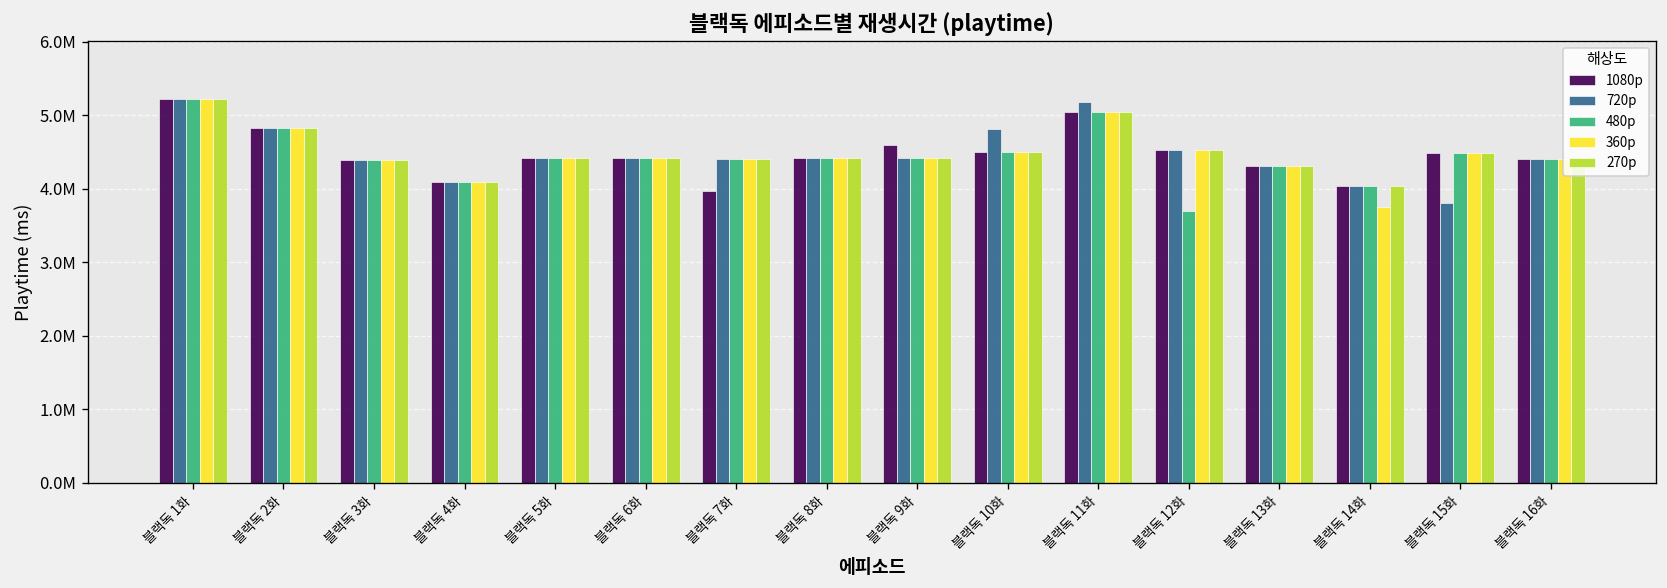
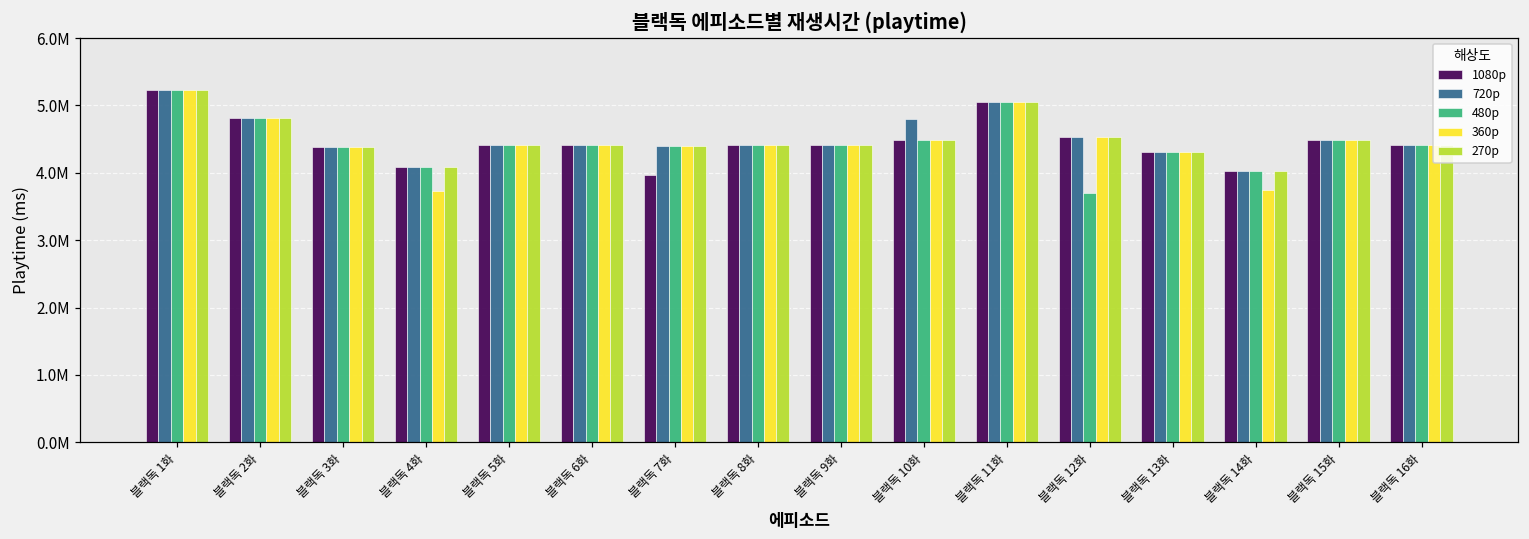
360p, 블랙독 4화: 4100000 -> 3700000
1080p, 블랙독 9화: 4600000 -> 4400000
720p, 블랙독 11화: 5200000 -> 5000000
720p, 블랙독 15화: 3800000 -> 4500000
